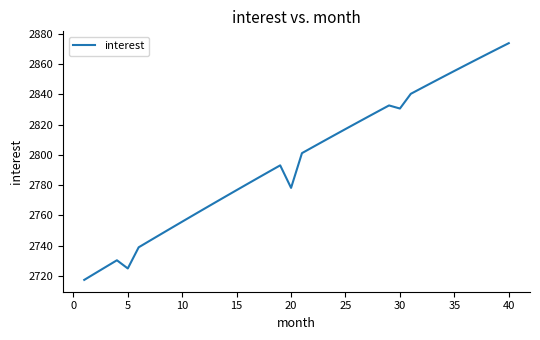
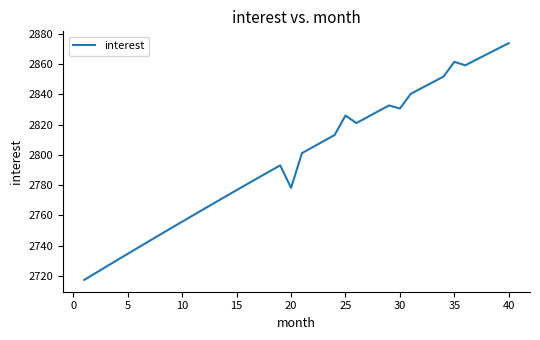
5: 2725 -> 2735
25: 2817 -> 2826
35: 2855 -> 2861
